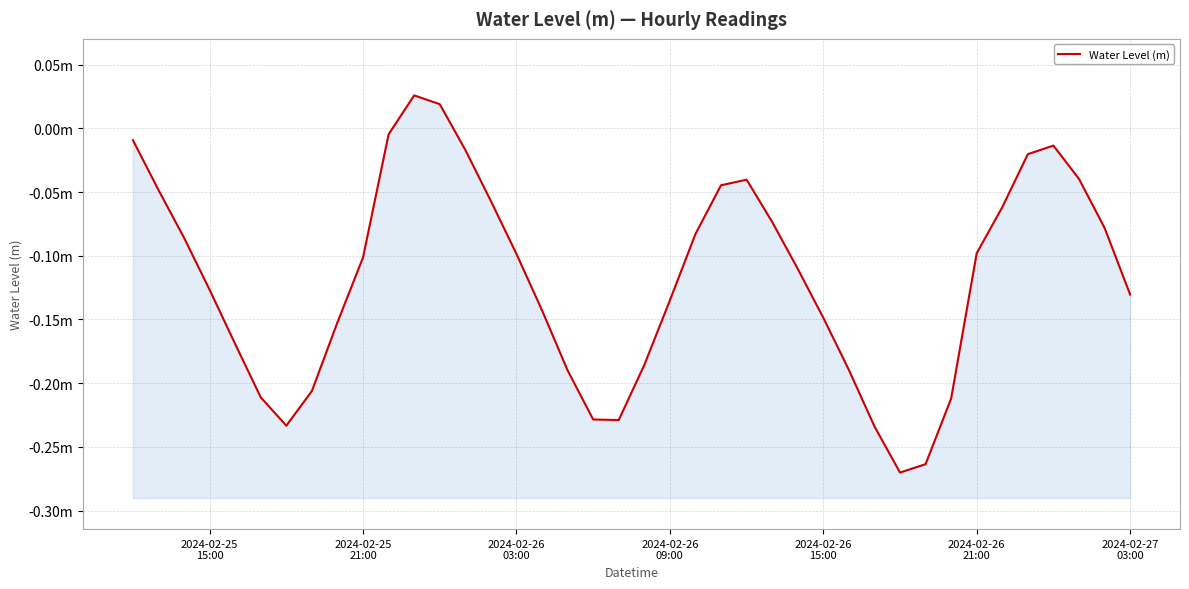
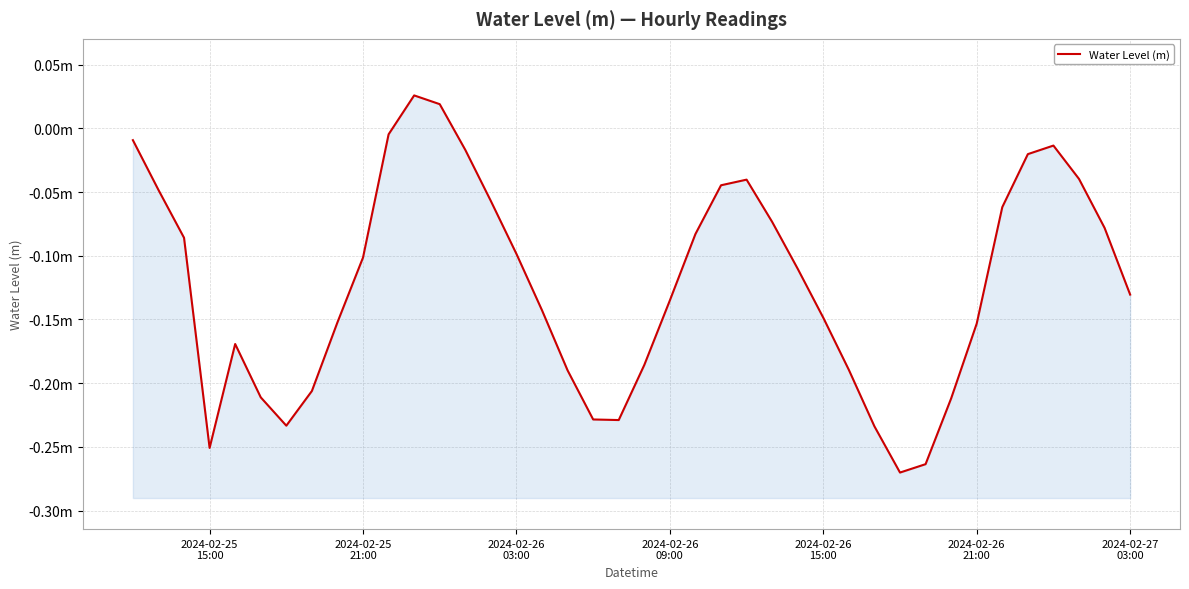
2024-02-25 15:00: -0.127m -> -0.251m
2024-02-26 21:00: -0.098m -> -0.153m
